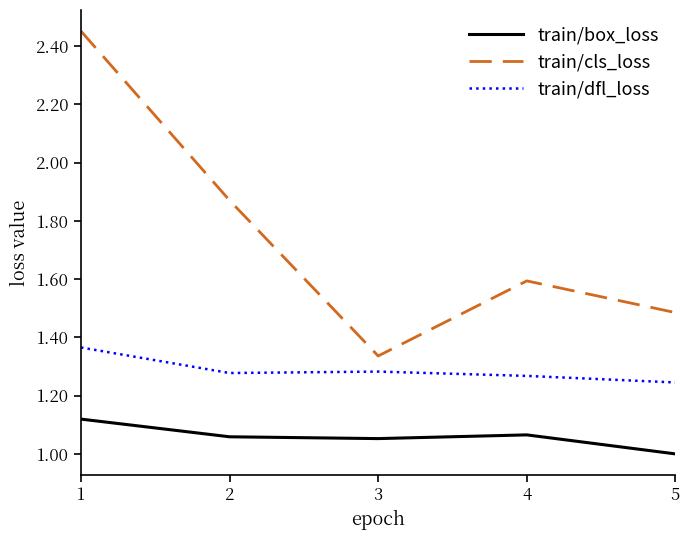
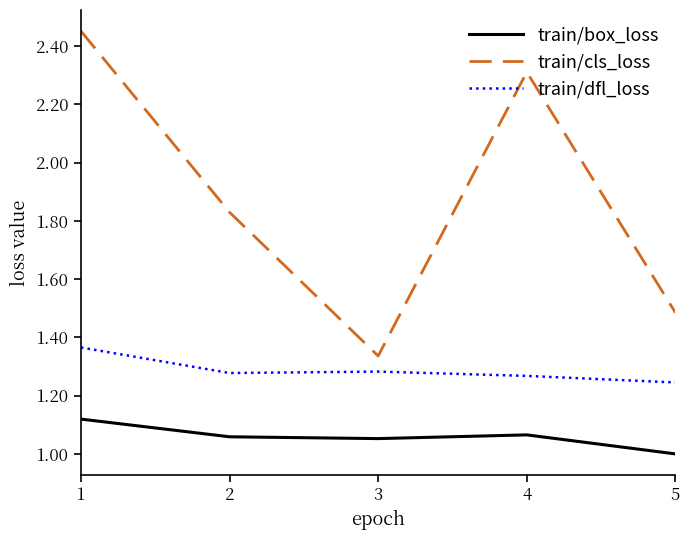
train/cls_loss, 2: 1.87 -> 1.83
train/cls_loss, 4: 1.59 -> 2.31
